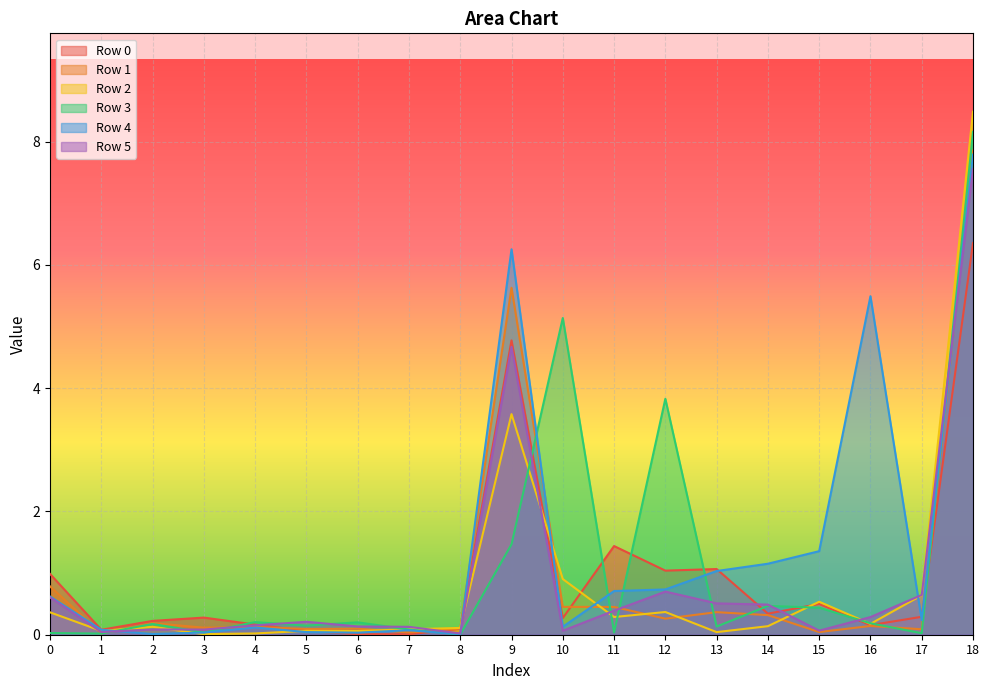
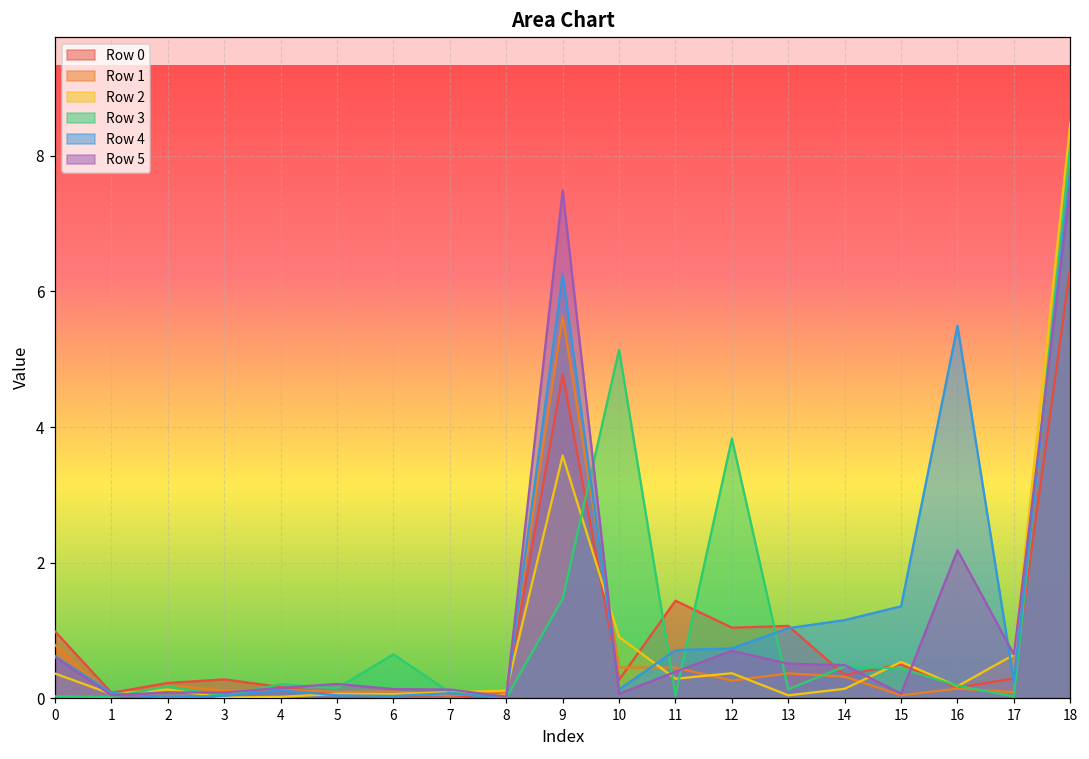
Row 3, 6: 0.2 -> 0.6
Row 5, 9: 4.7 -> 7.5
Row 5, 16: 0.3 -> 2.2
